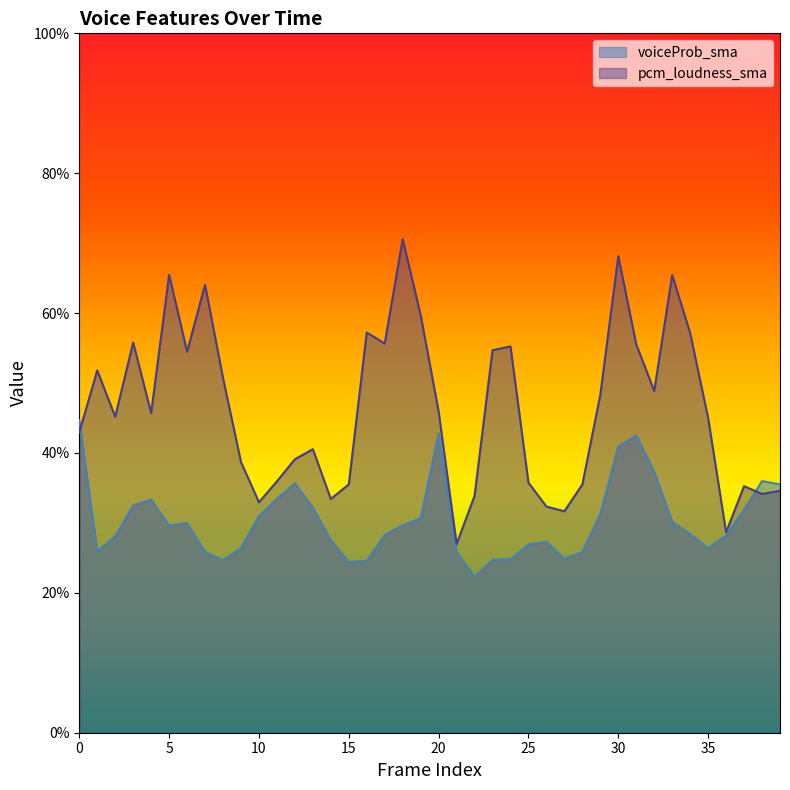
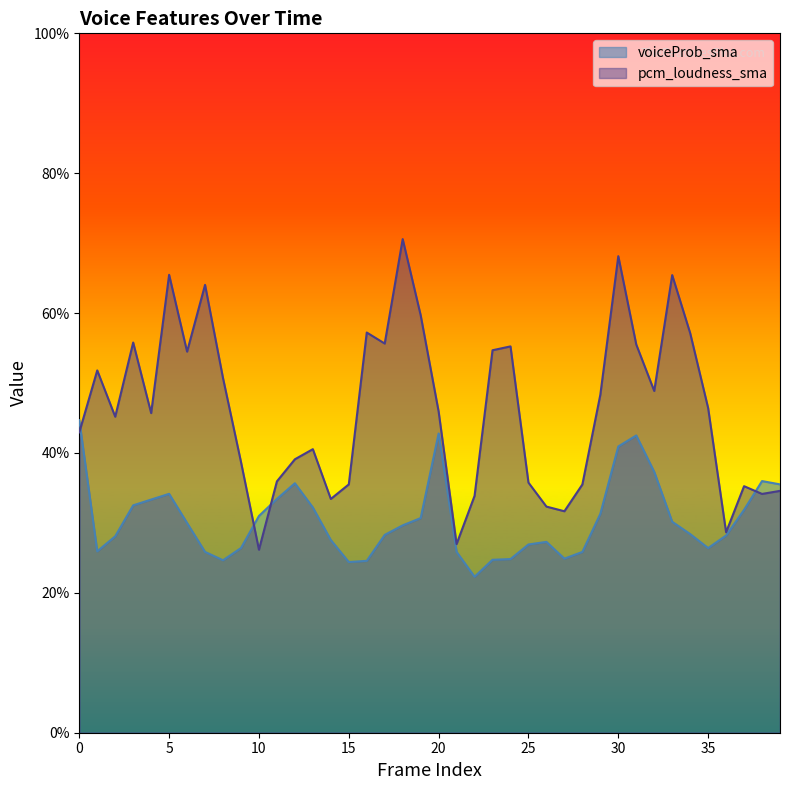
voiceProb_sma, 5: 30% -> 34%
pcm_loudness_sma, 10: 33% -> 26%
pcm_loudness_sma, 35: 45% -> 46%
